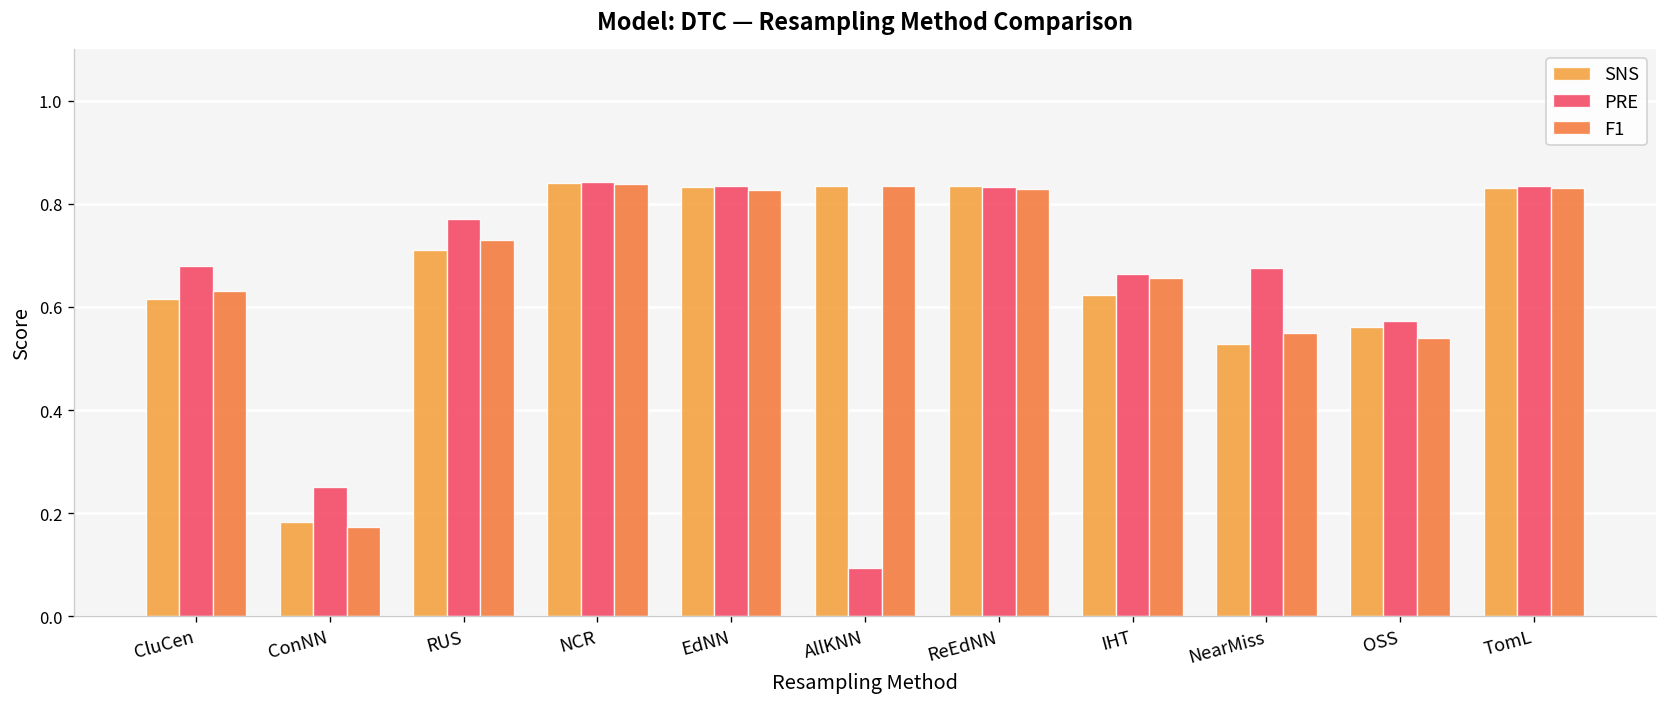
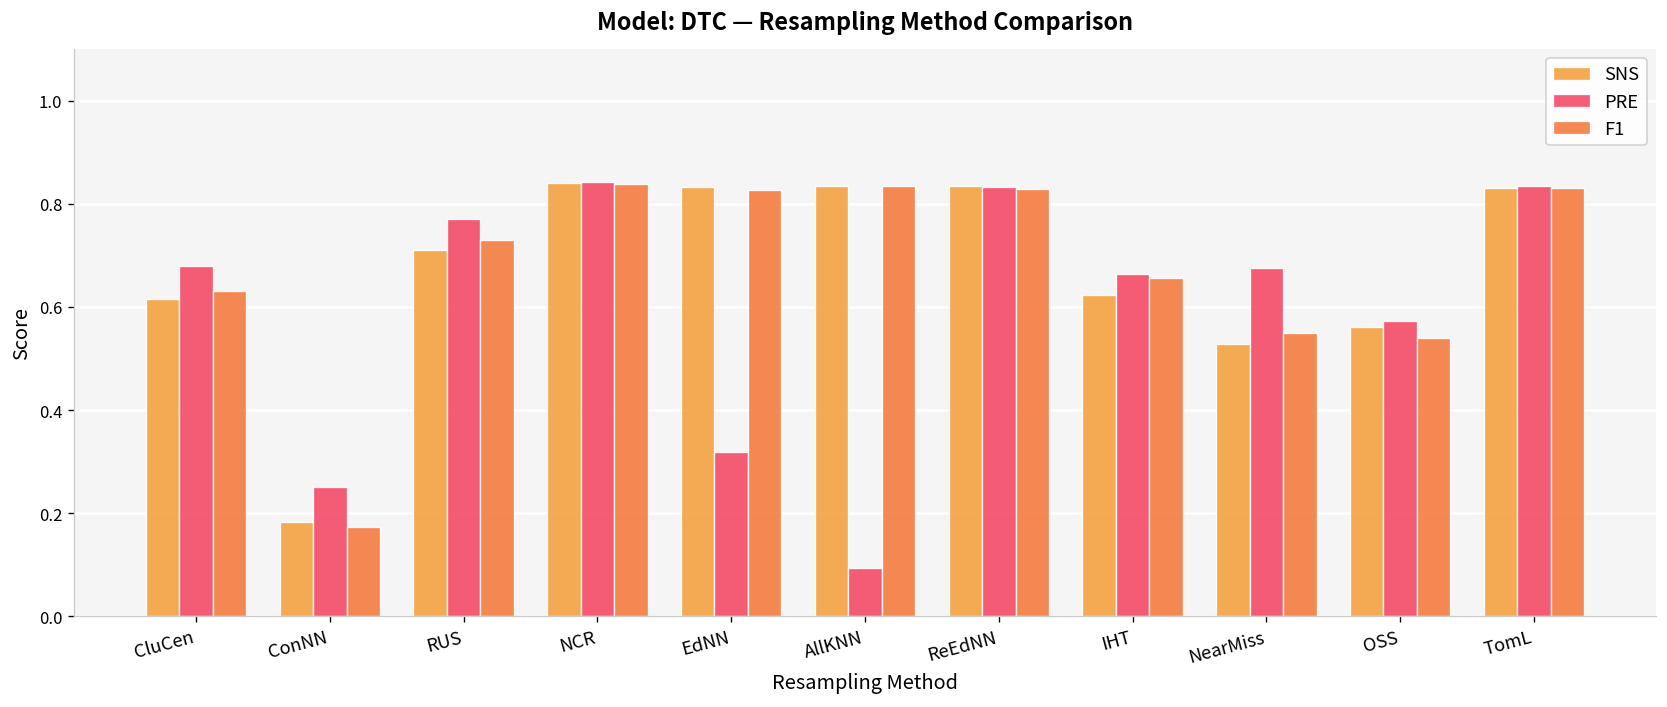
PRE, EdNN: 0.83 -> 0.32
